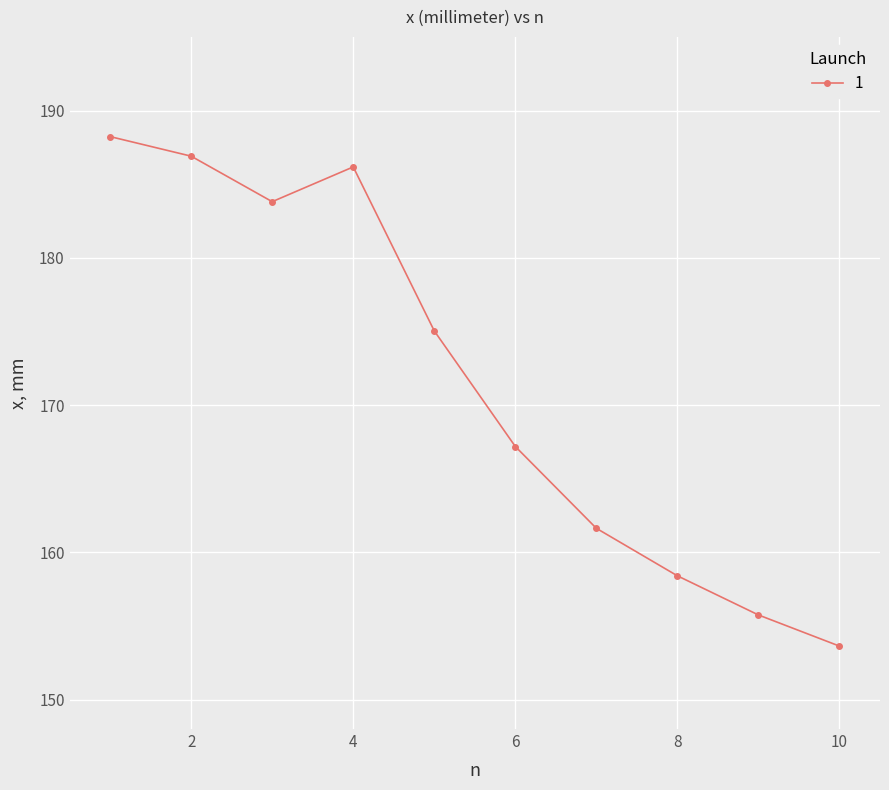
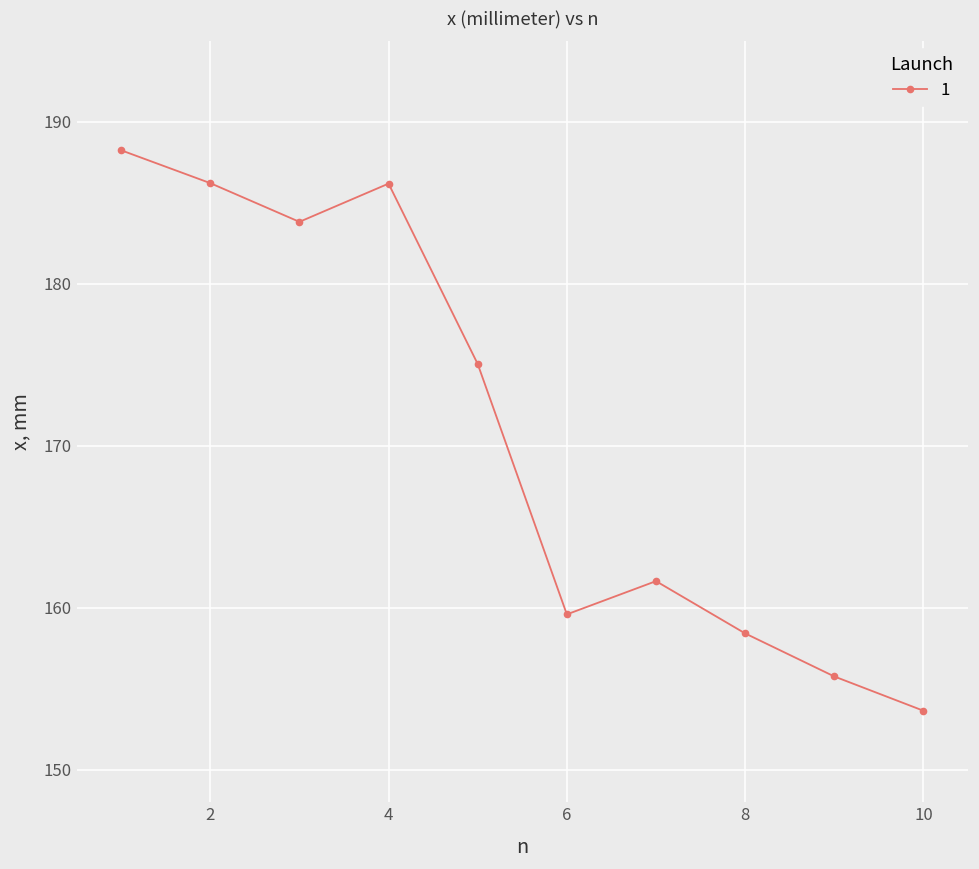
2: 186.9 -> 186.2
6: 167.2 -> 159.6
